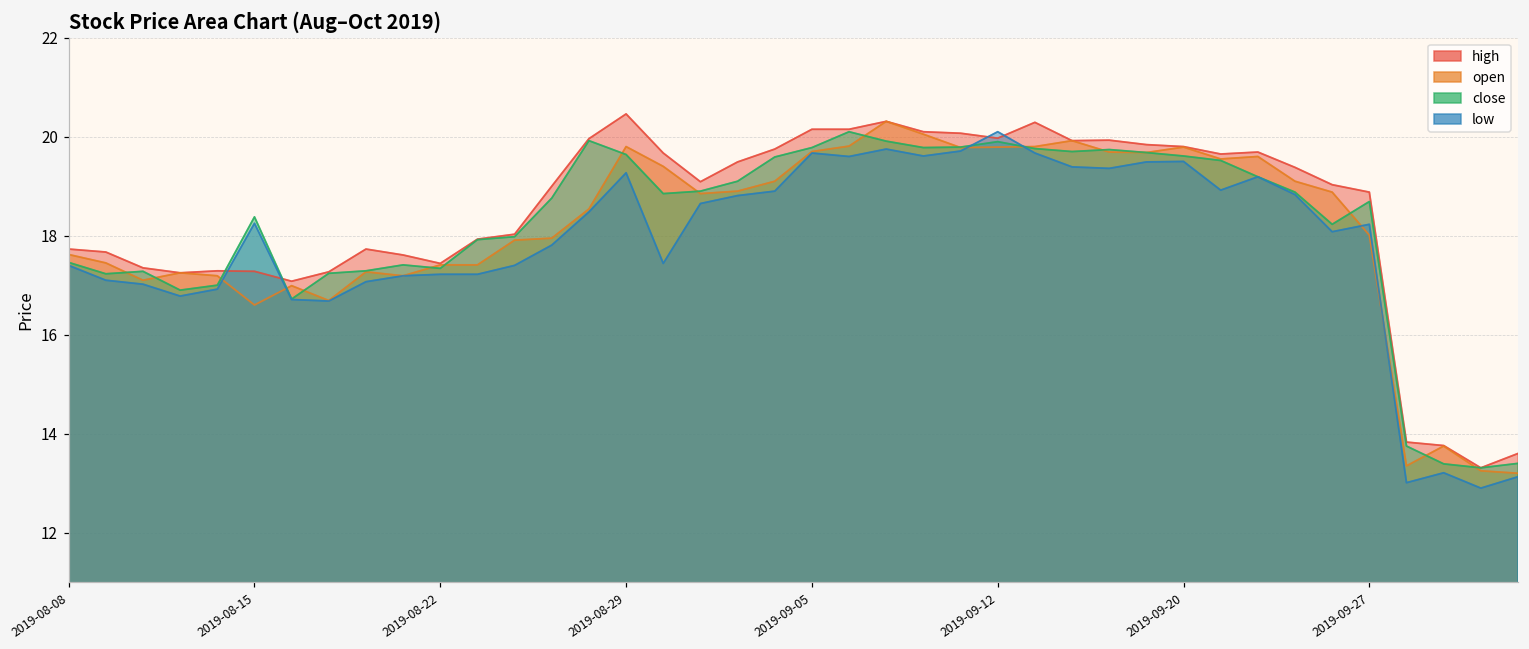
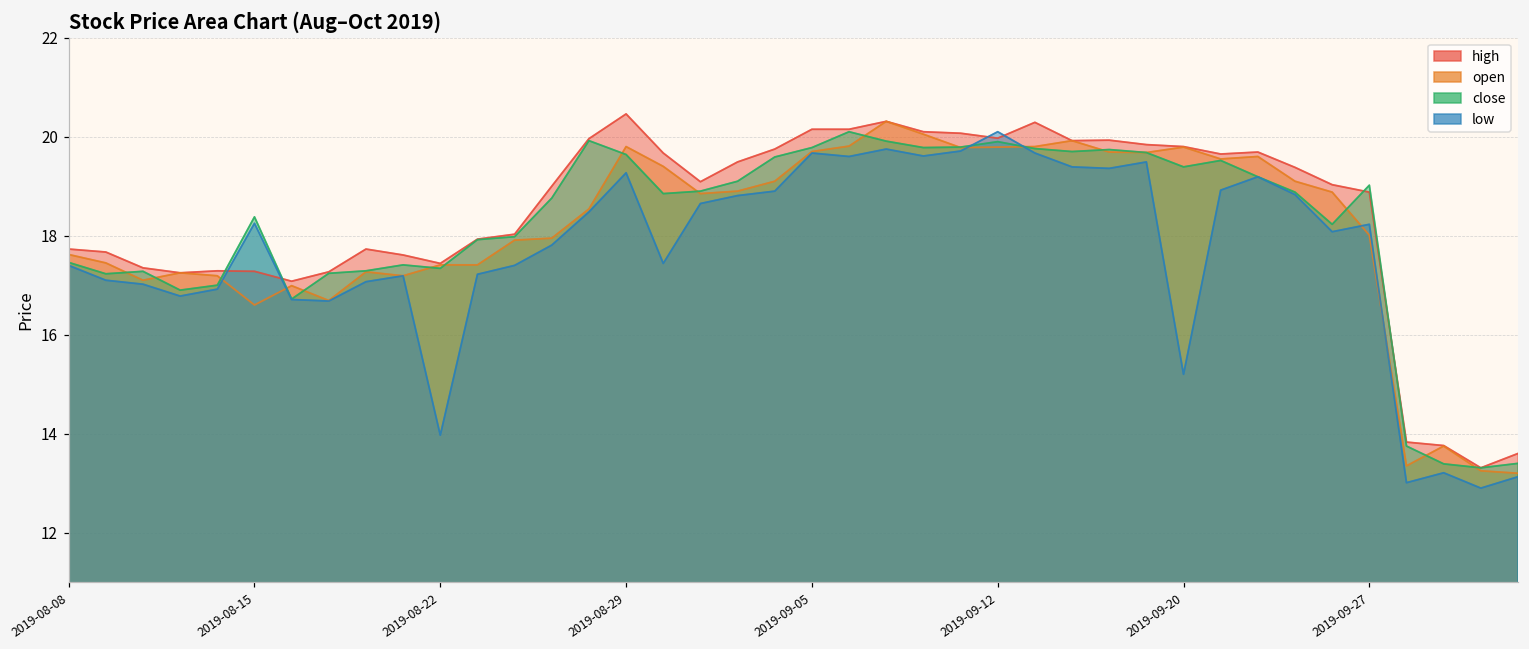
low, 2019-08-22: 17.2 -> 14.0
close, 2019-09-20: 19.6 -> 19.4
low, 2019-09-20: 19.5 -> 15.2
close, 2019-09-27: 18.7 -> 19.0
